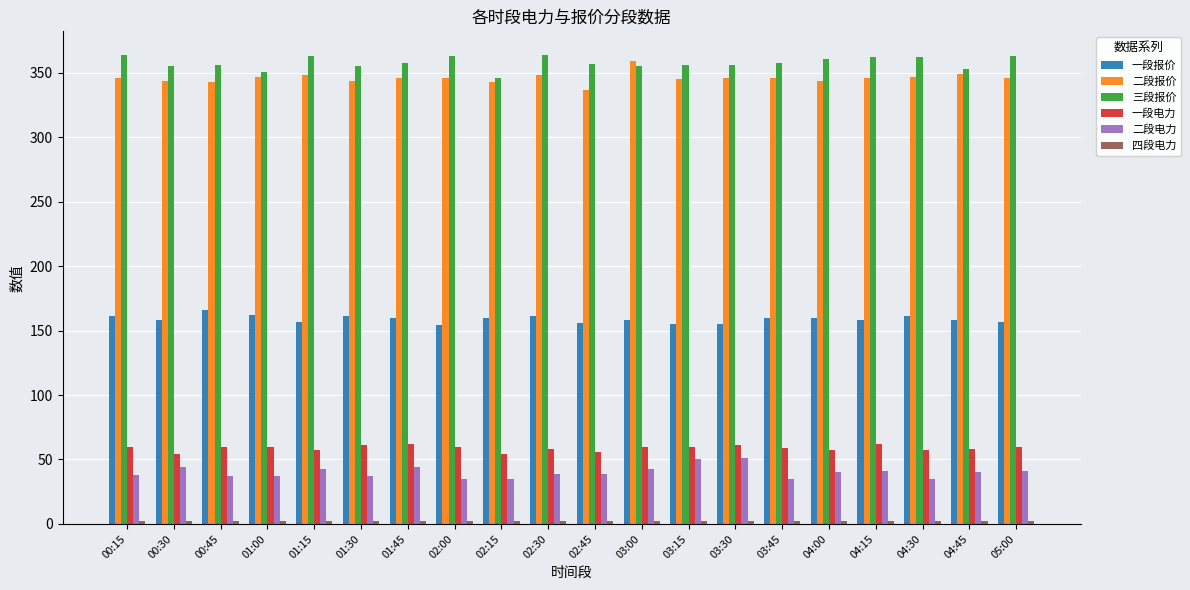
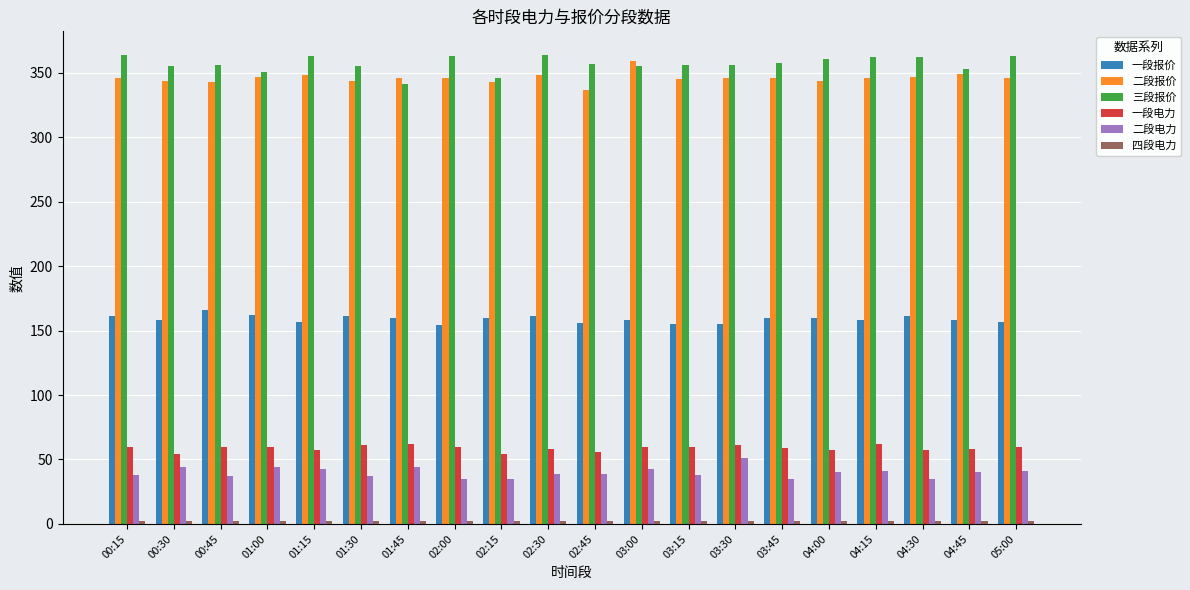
二段电力, 01:00: 37 -> 44
三段报价, 01:45: 358 -> 341
二段电力, 03:15: 50 -> 38
